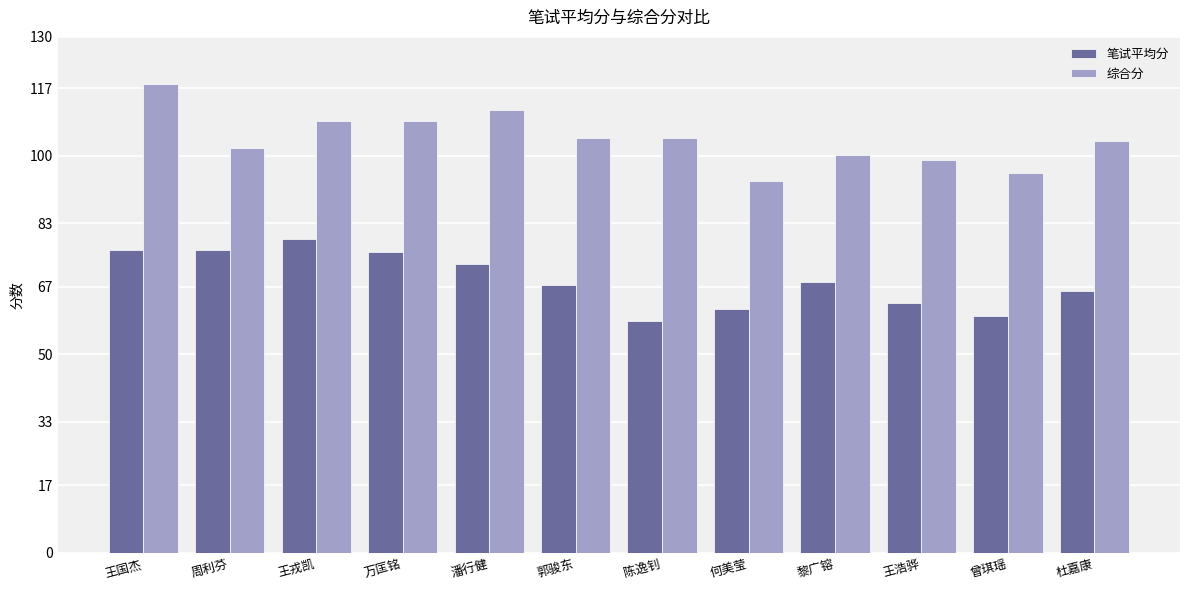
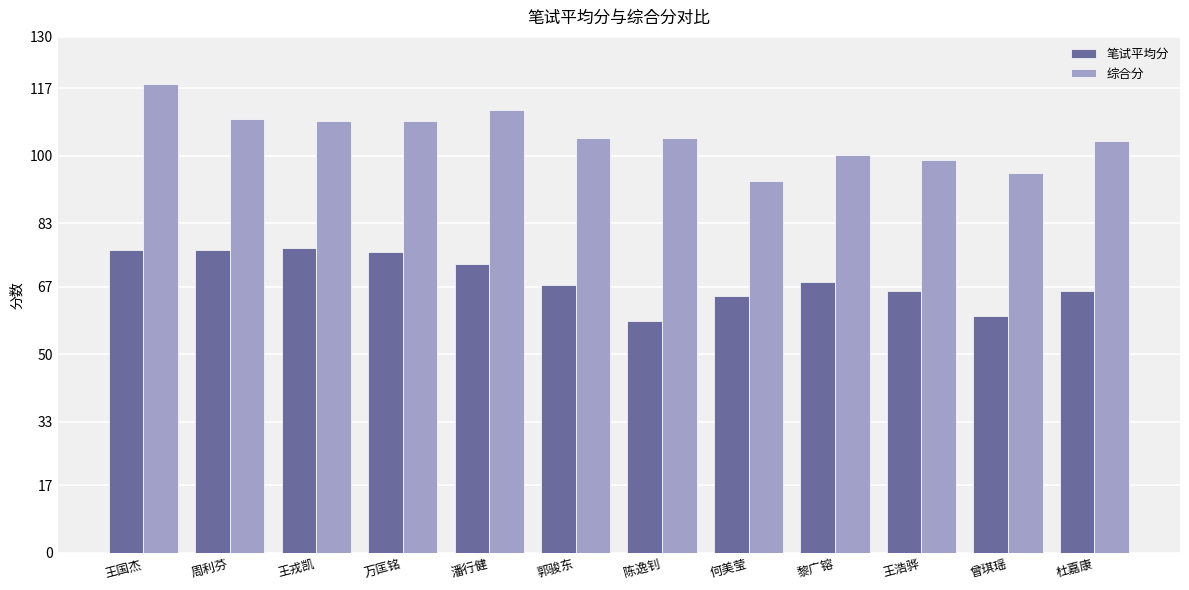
综合分, 周利芬: 102 -> 109
笔试平均分, 王戎凯: 79 -> 77
笔试平均分, 何美莹: 62 -> 65
笔试平均分, 王浩骅: 63 -> 66
